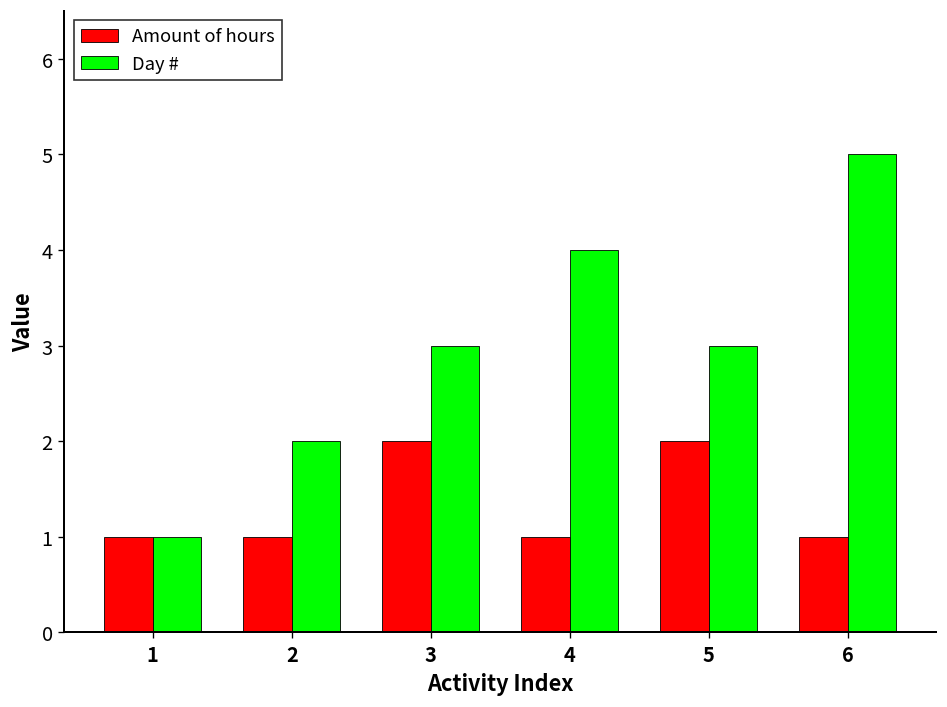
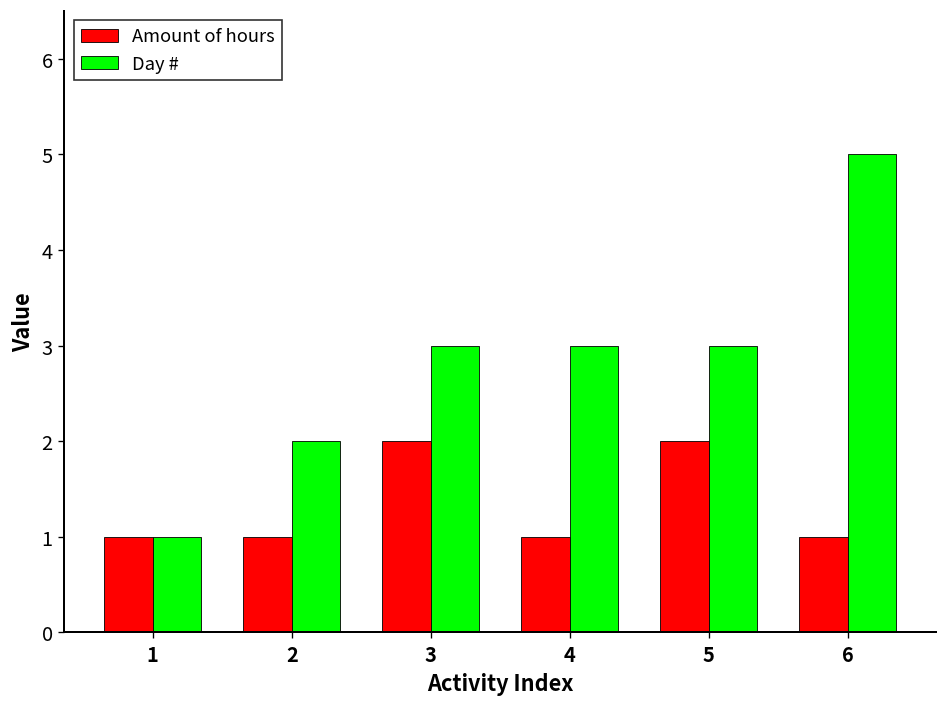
Day #, 4: 4 -> 3
